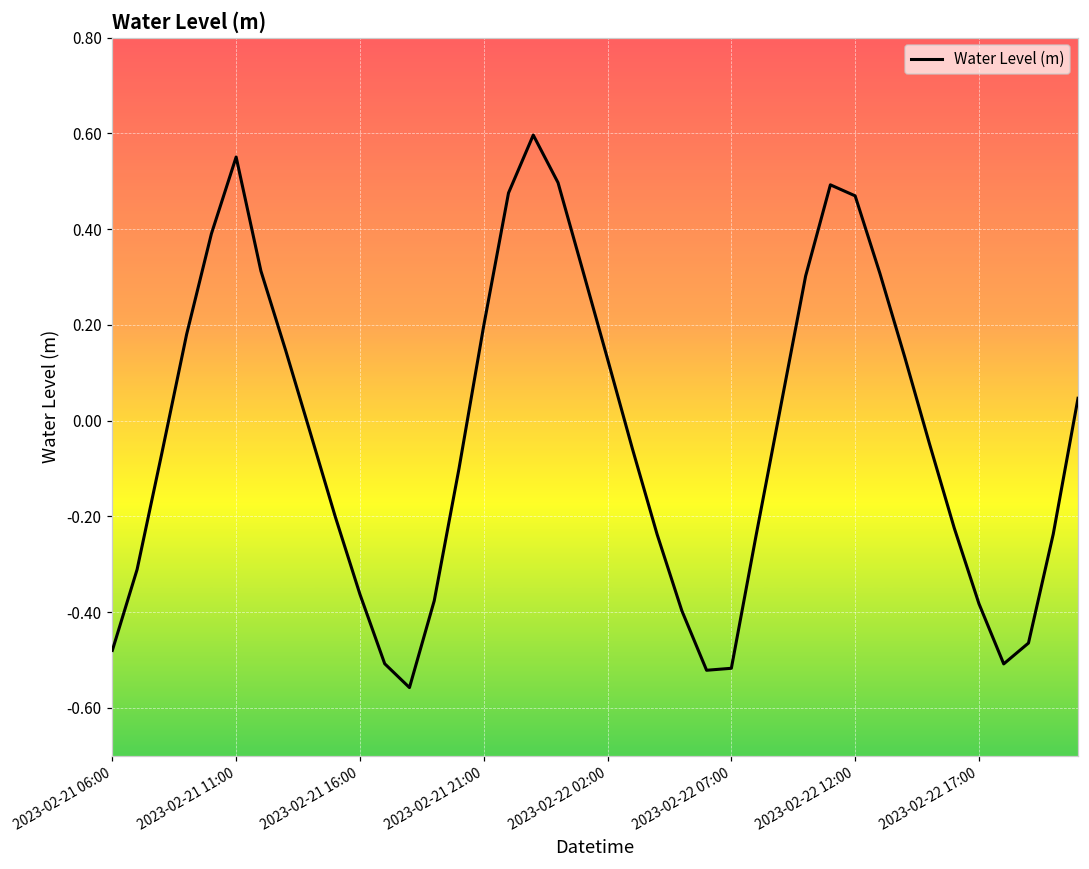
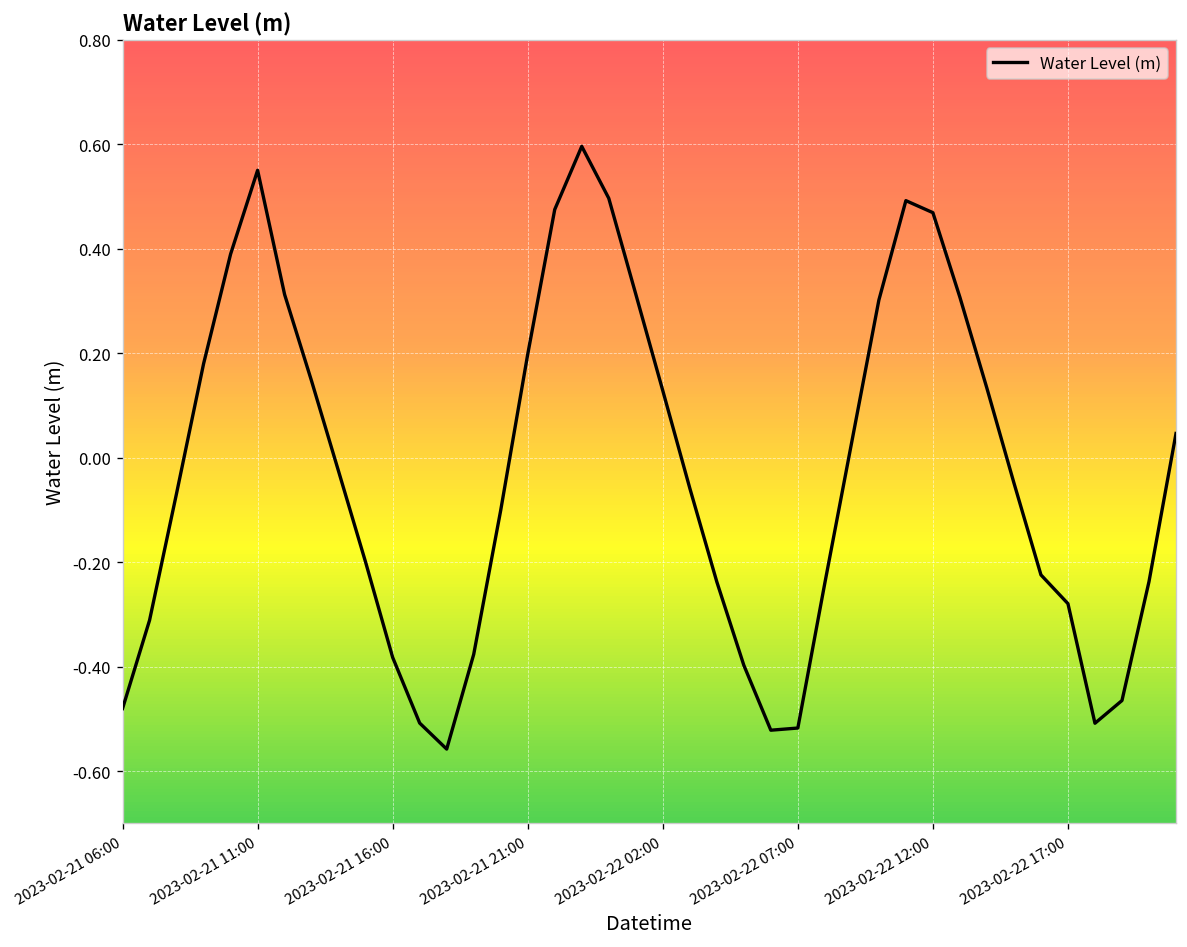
2023-02-21 16:00: -0.36 -> -0.38
2023-02-22 17:00: -0.38 -> -0.28
